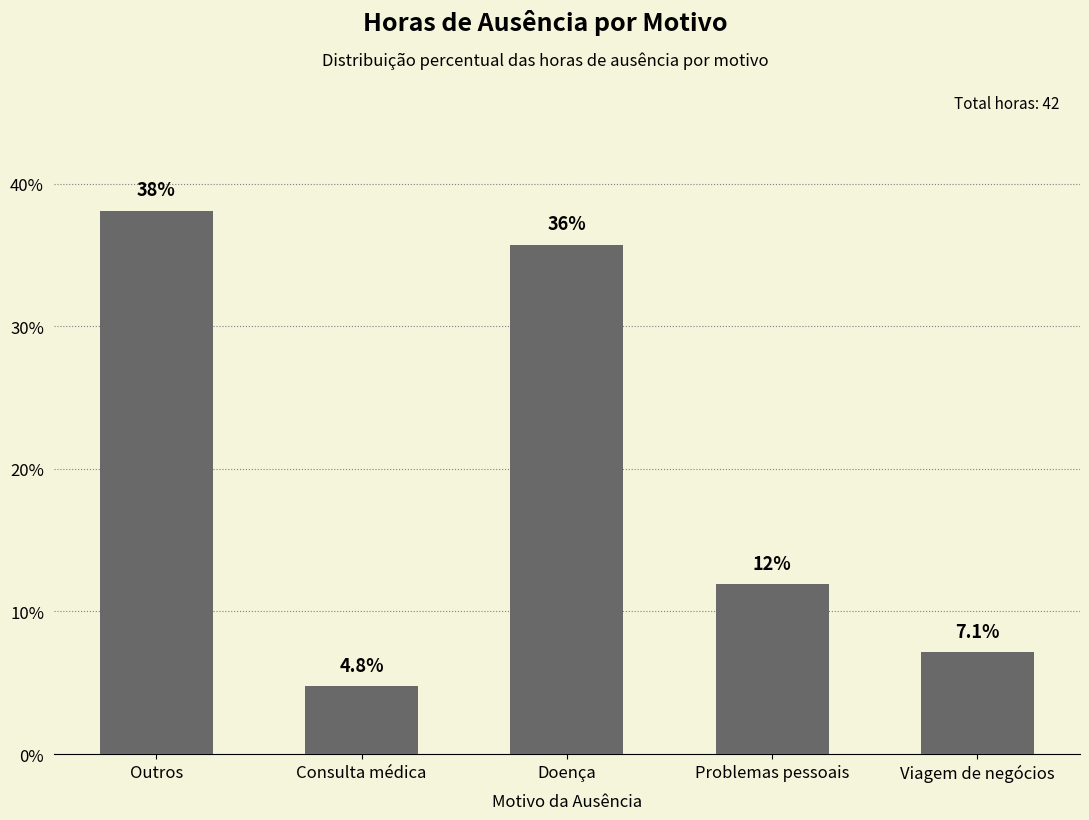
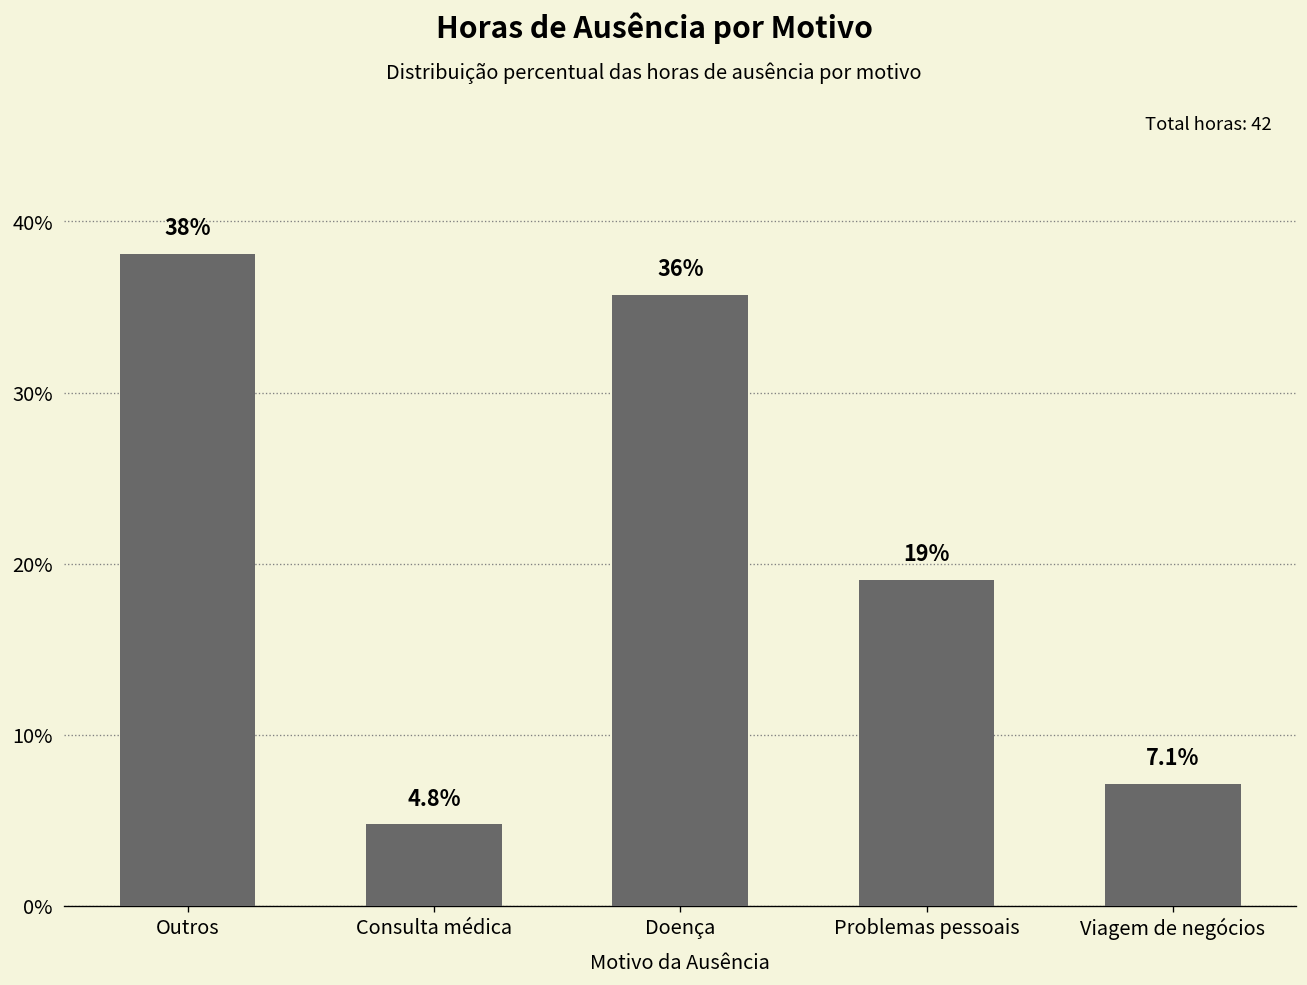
Problemas pessoais: 12% -> 19%
